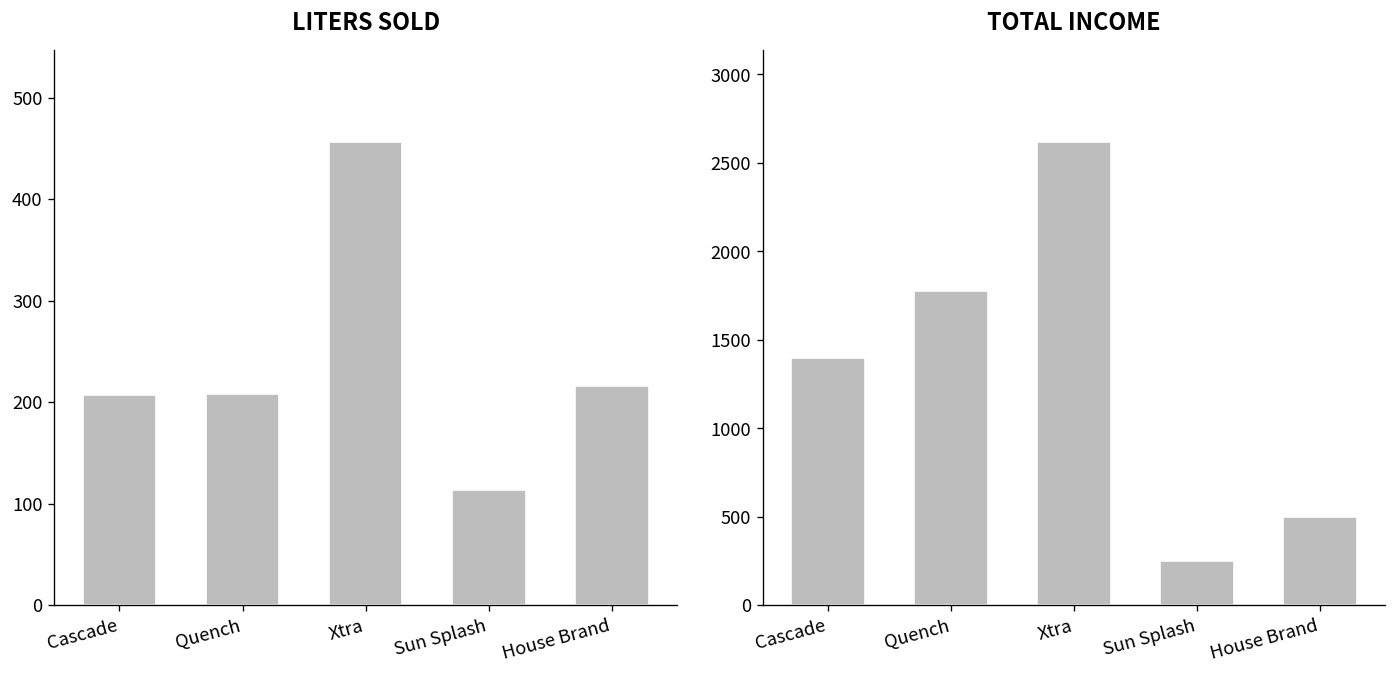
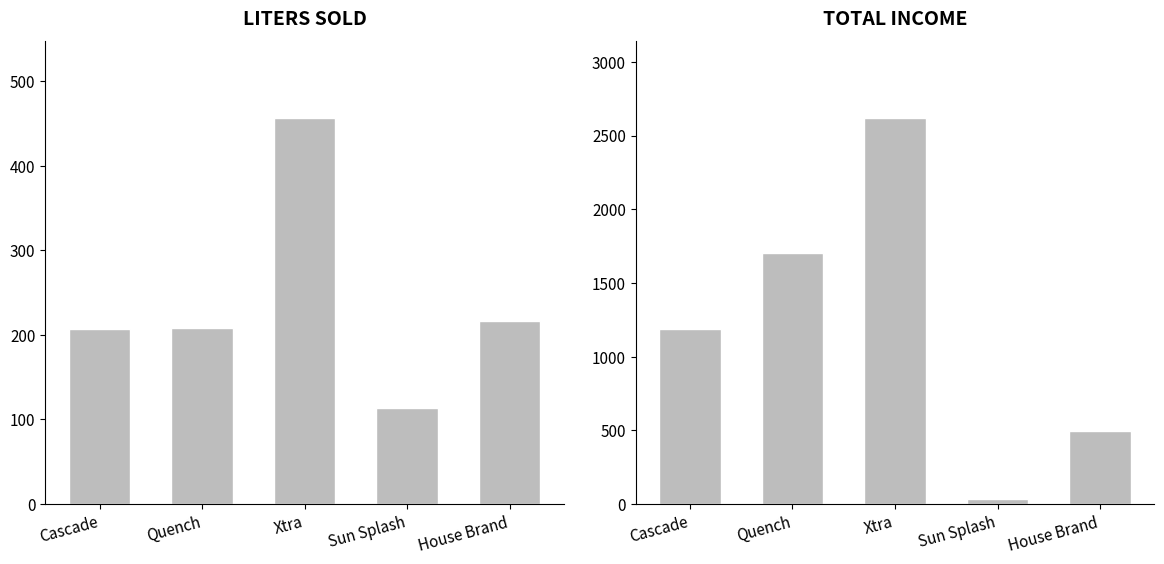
TOTAL INCOME, Cascade: 1400 -> 1180
TOTAL INCOME, Quench: 1780 -> 1700
TOTAL INCOME, Sun Splash: 250 -> 30
